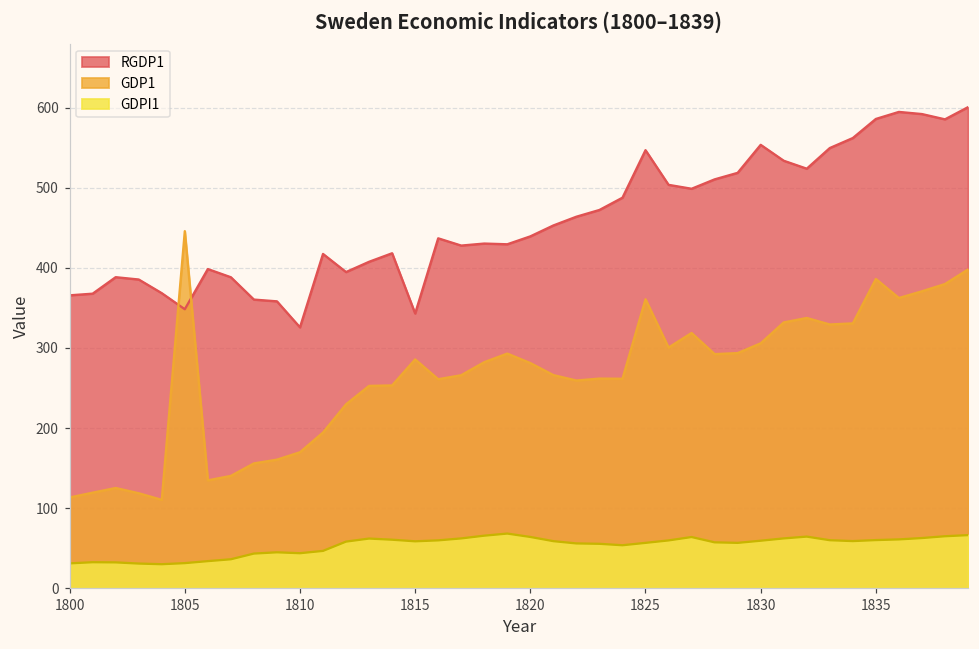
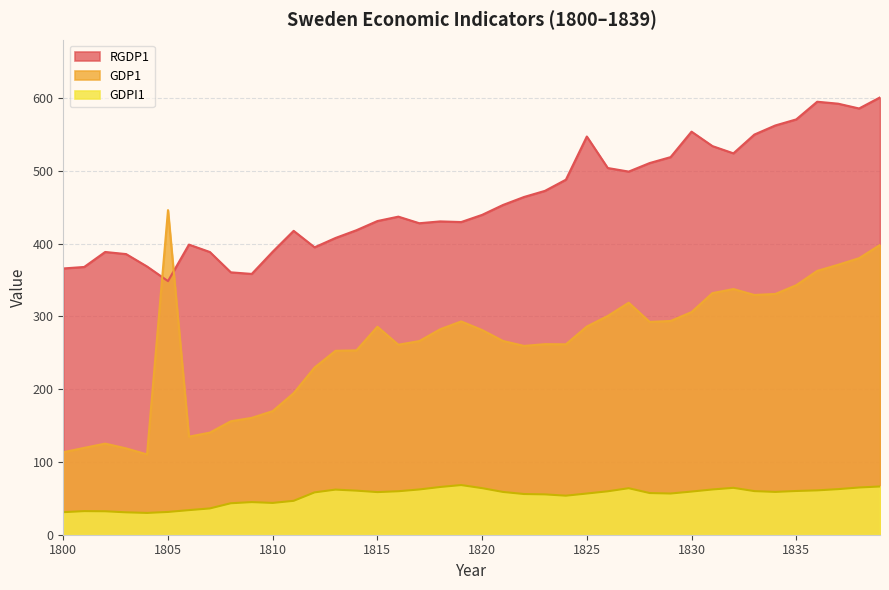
RGDP1, 1810: 330 -> 390
RGDP1, 1815: 340 -> 430
GDP1, 1825: 360 -> 290
RGDP1, 1835: 590 -> 570
GDP1, 1835: 390 -> 340
